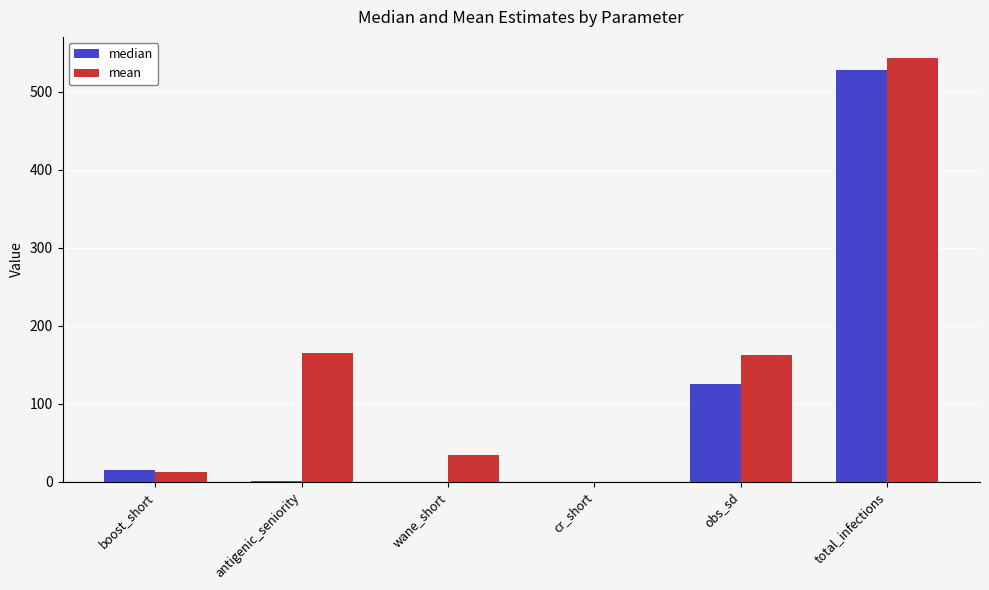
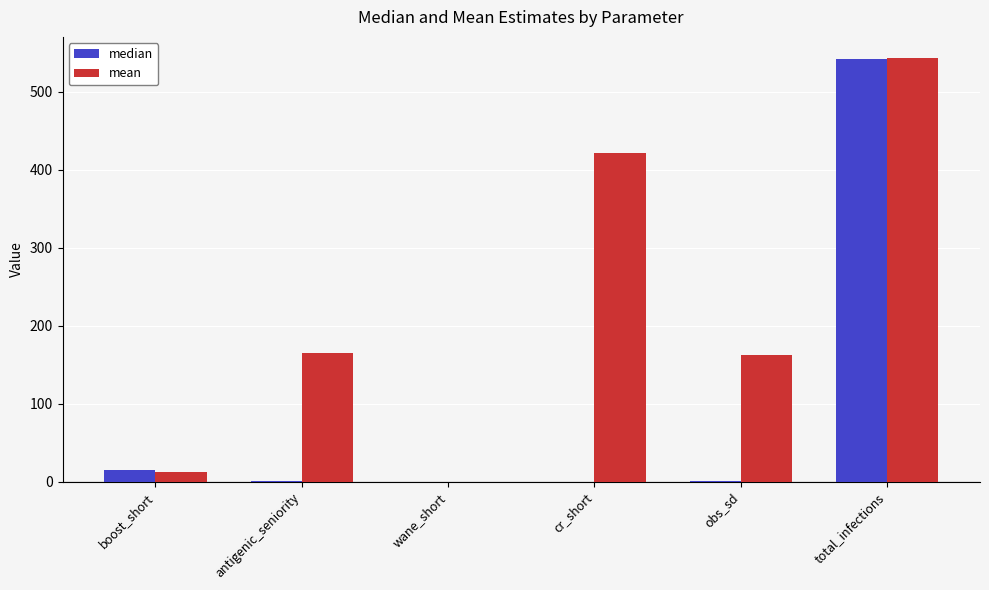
mean, wane_short: 30 -> 0
mean, cr_short: 0 -> 420
median, obs_sd: 130 -> 0
median, total_infections: 530 -> 540
